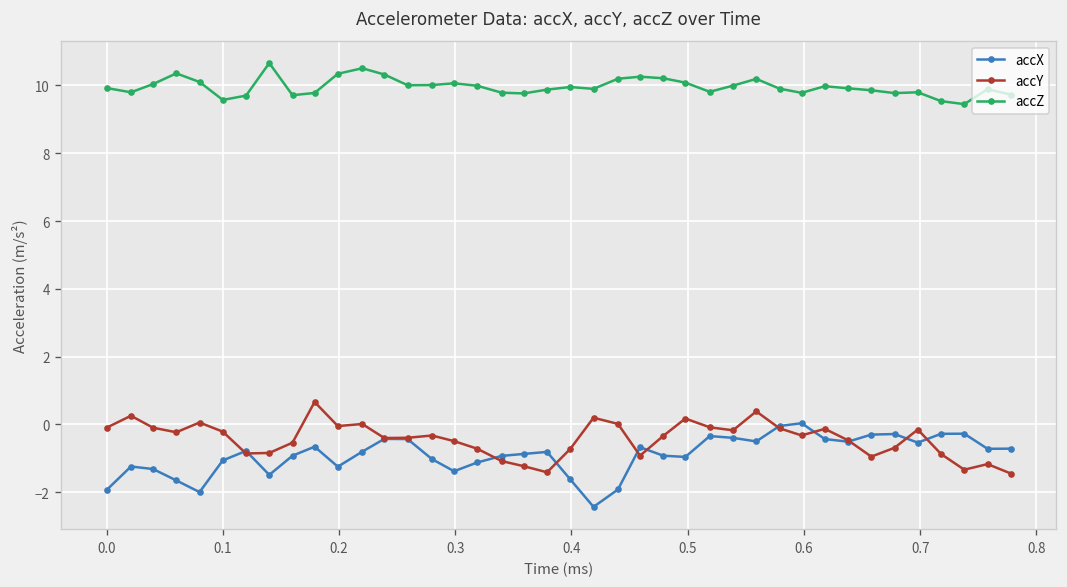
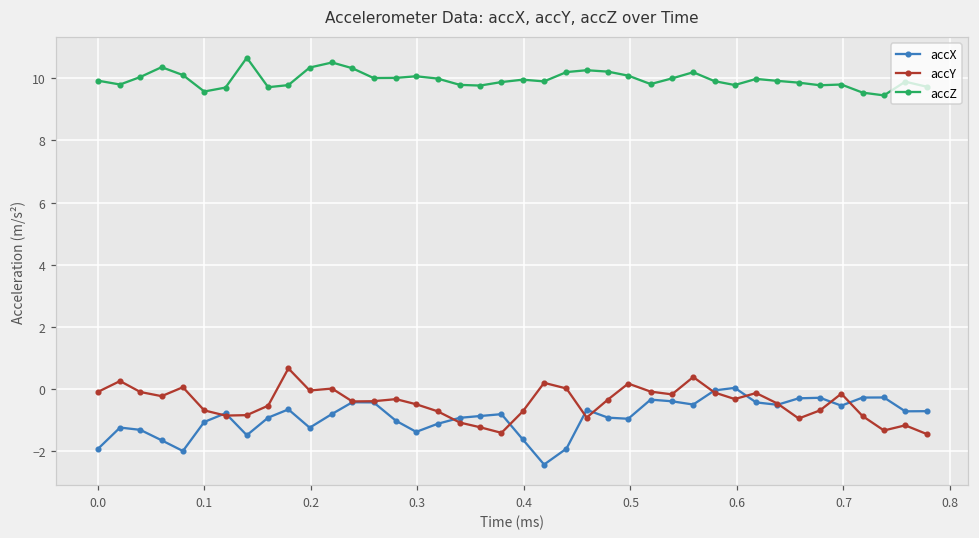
accY, 0.1: -0.2 -> -0.7
